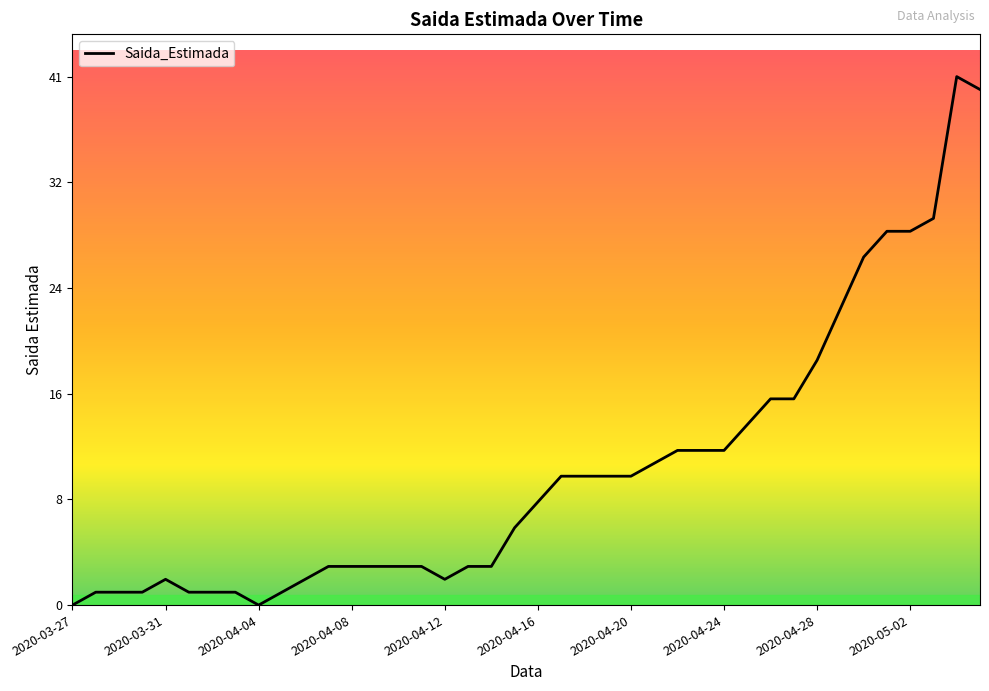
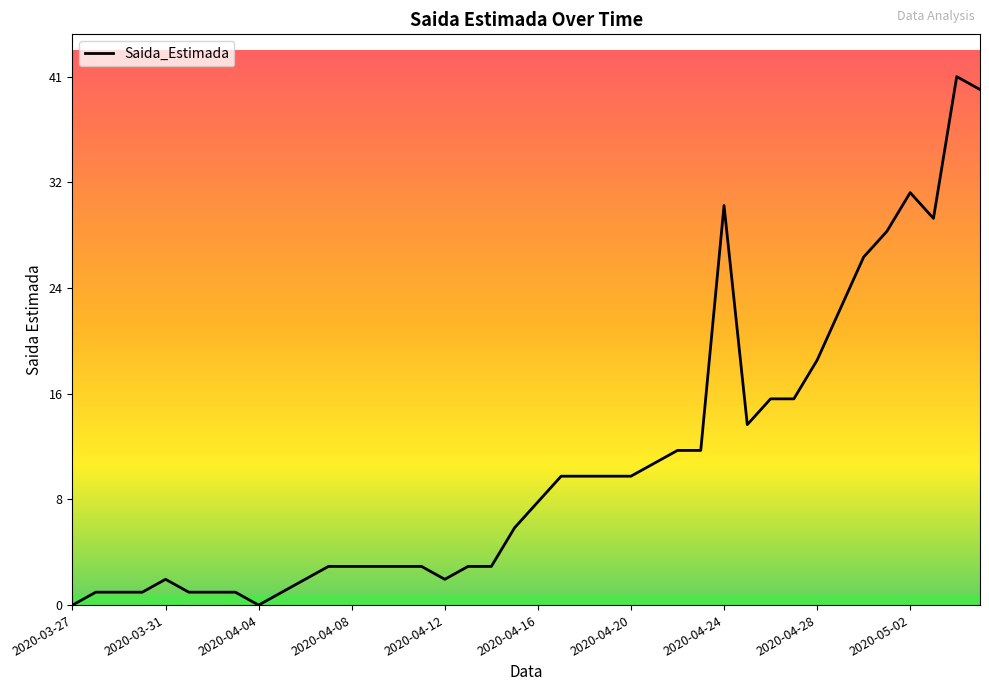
2020-04-24: 12 -> 31
2020-05-02: 29 -> 32
